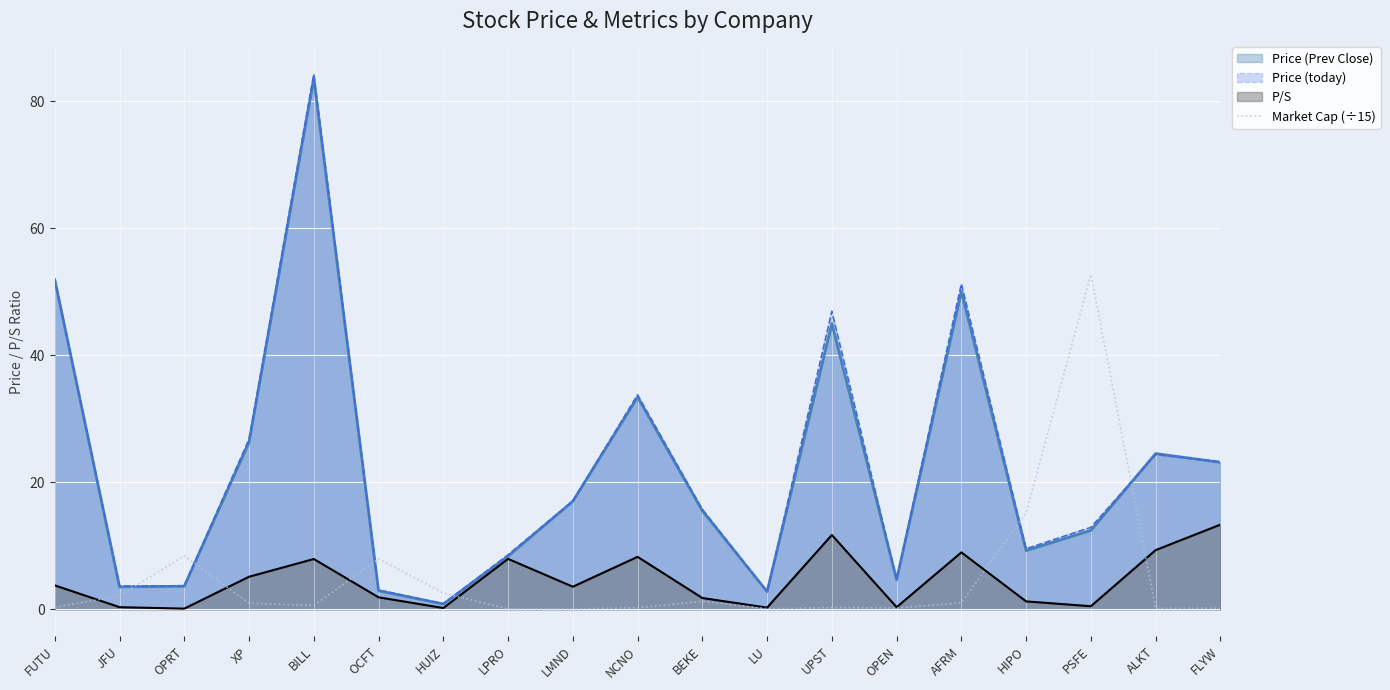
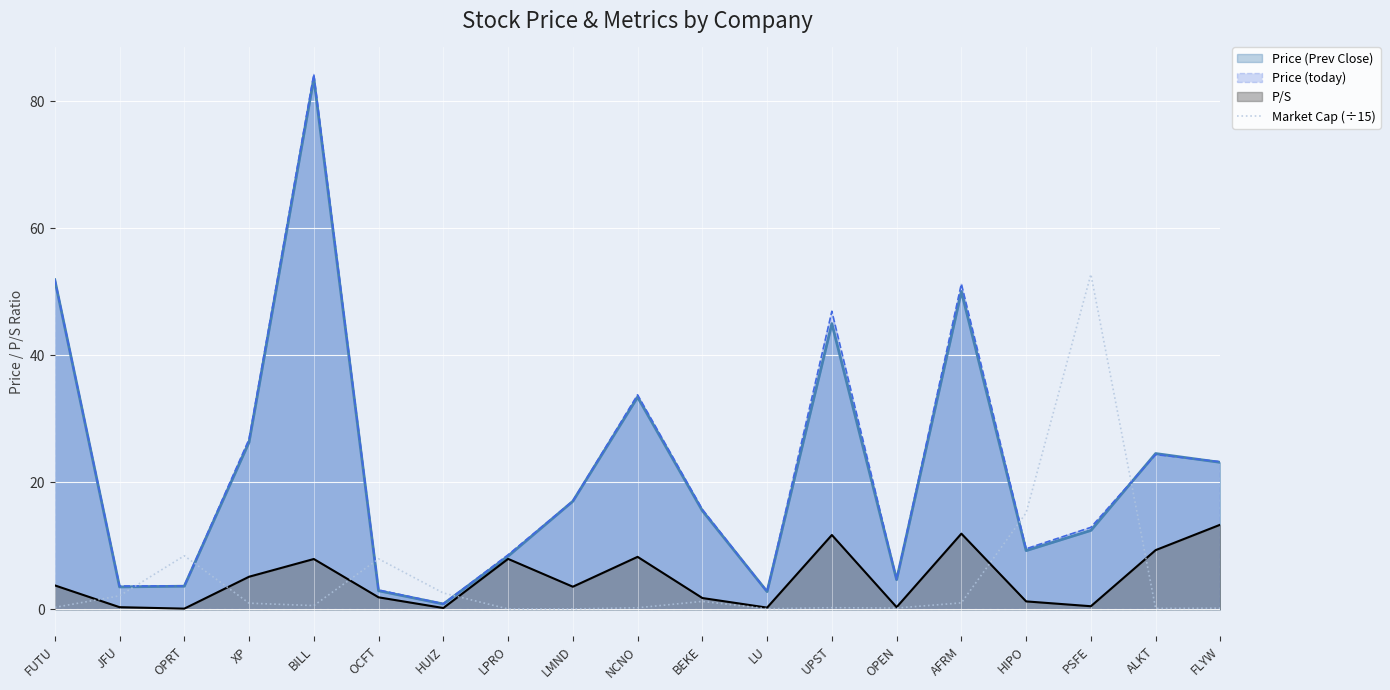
P/S, AFRM: 9 -> 12
